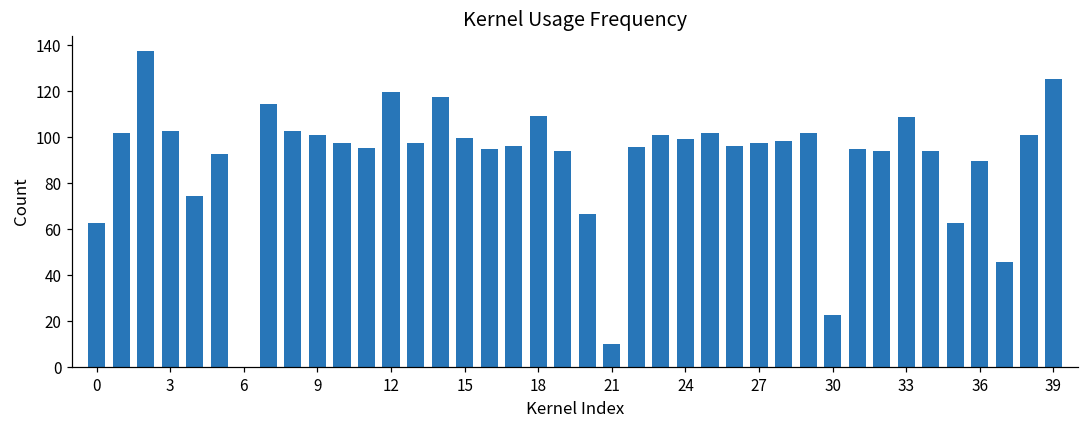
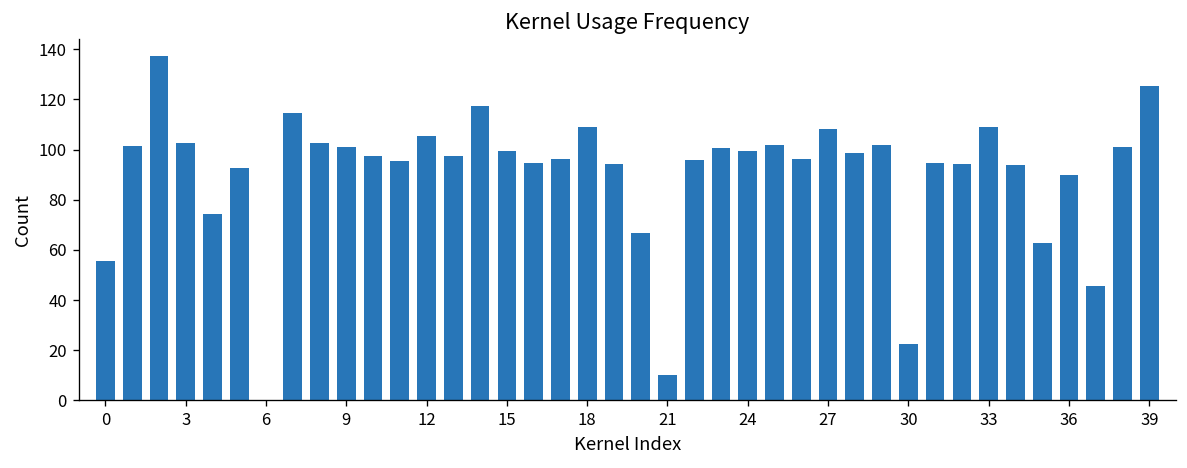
0: 63 -> 56
12: 120 -> 105
27: 98 -> 108
